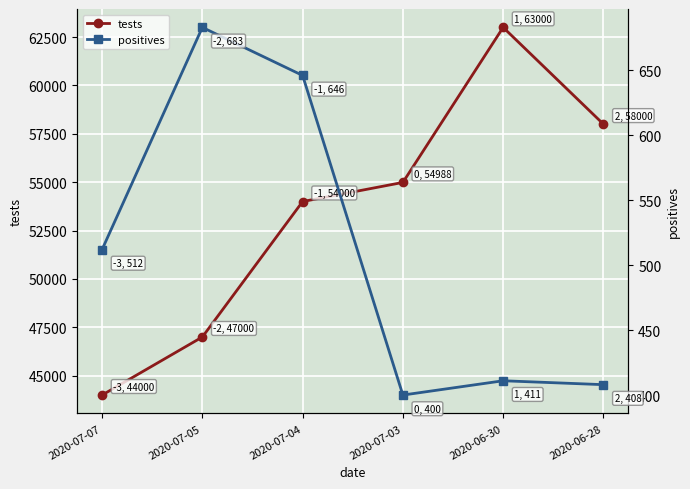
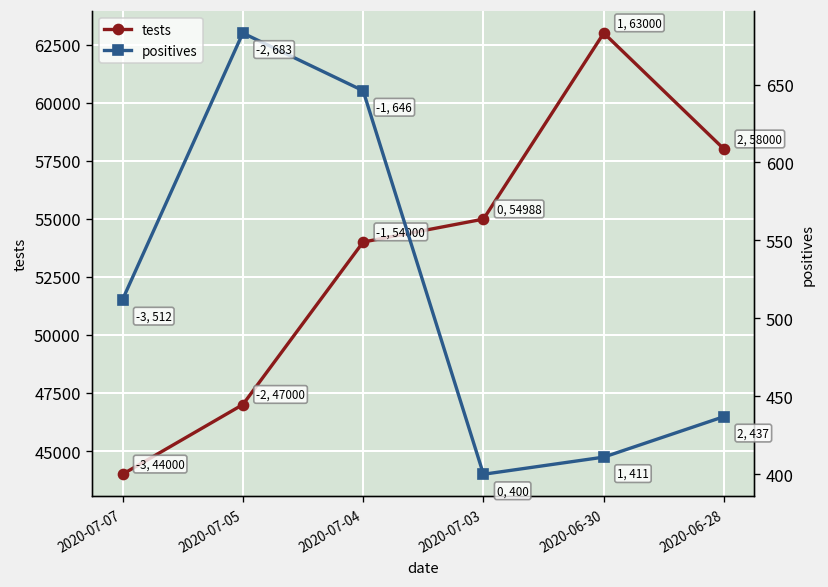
positives, 2020-06-28: 408 -> 437
